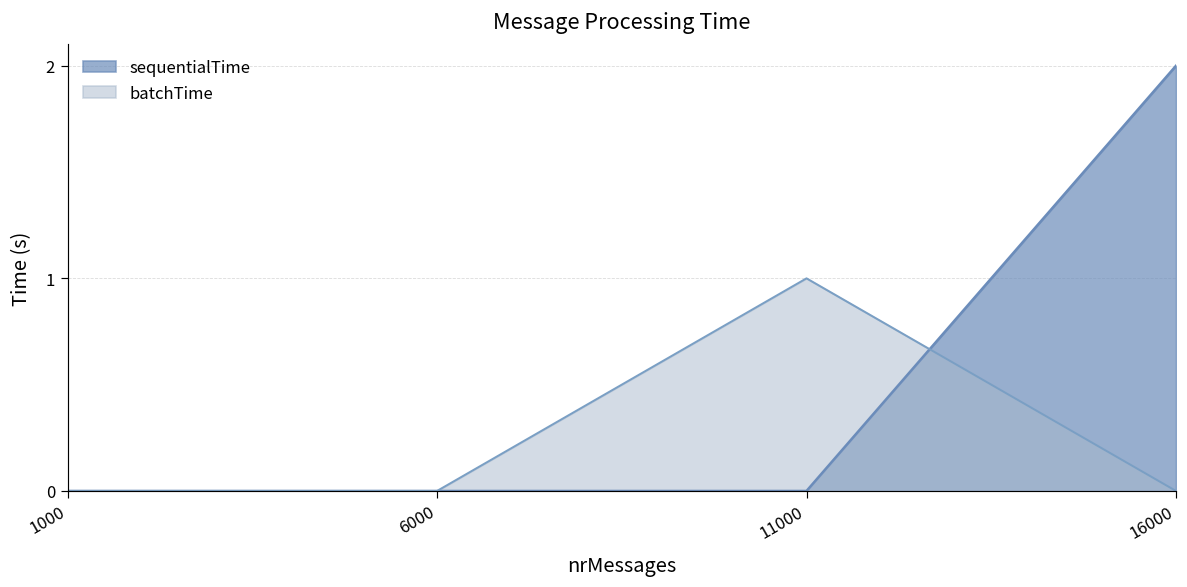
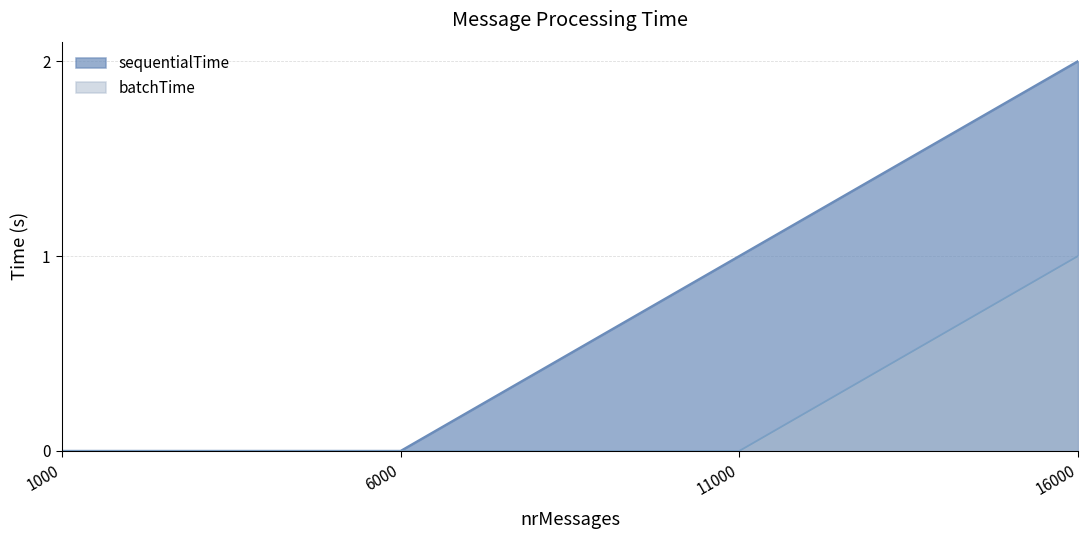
sequentialTime, 11000: 0 -> 1
batchTime, 11000: 1 -> 0
batchTime, 16000: 0 -> 1
